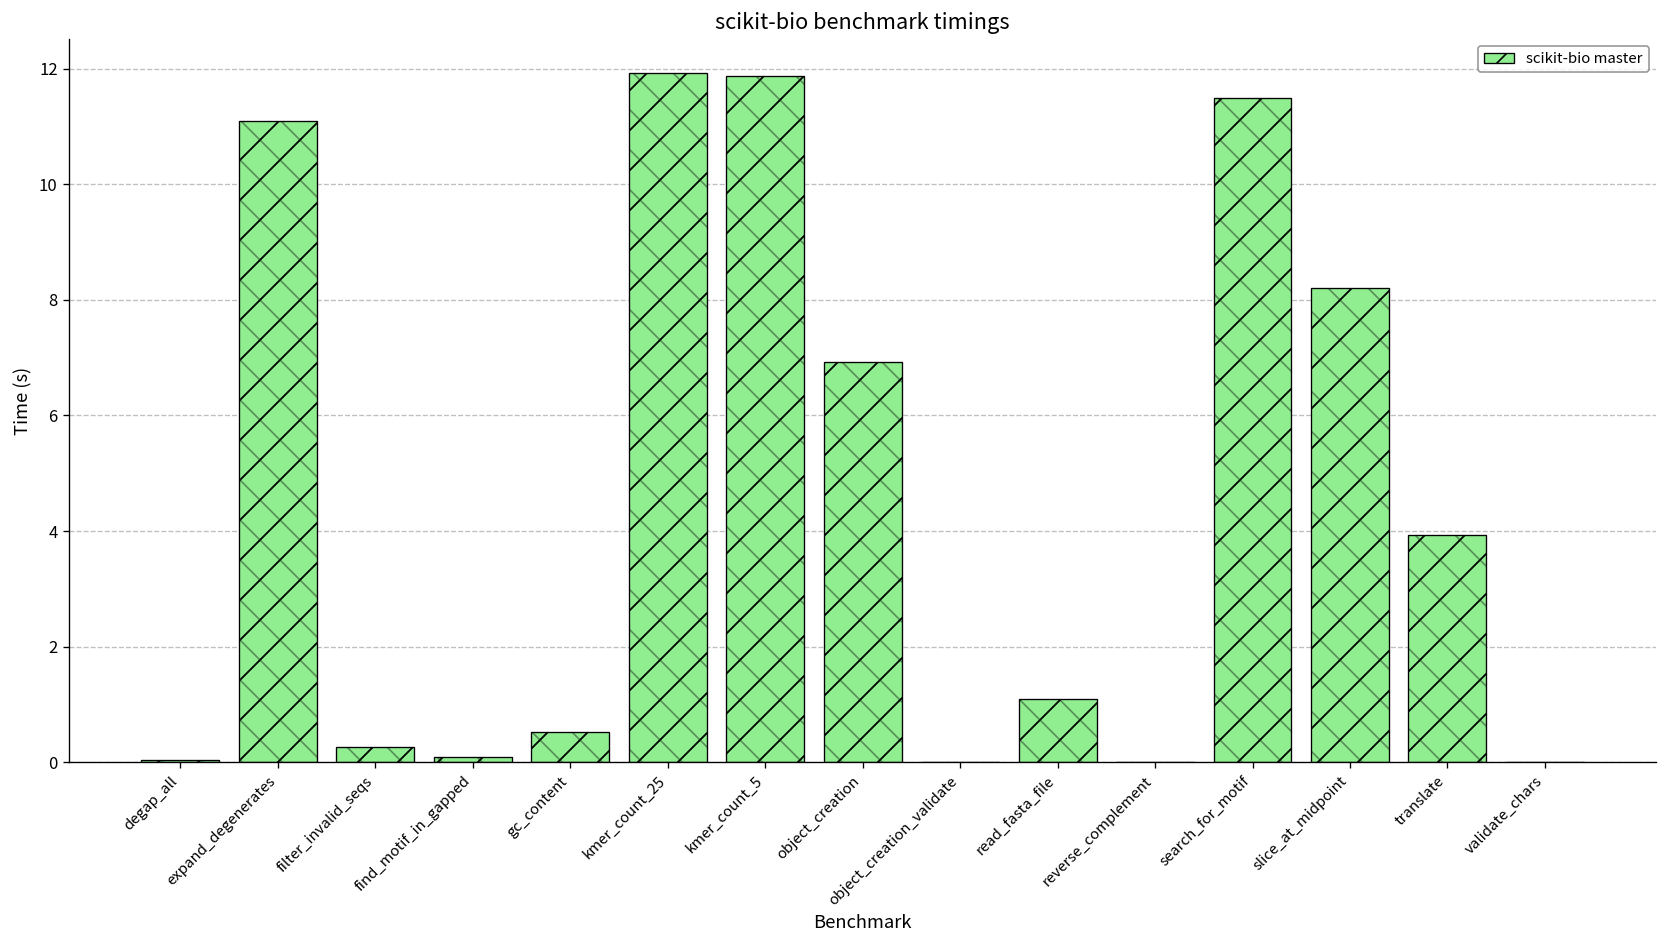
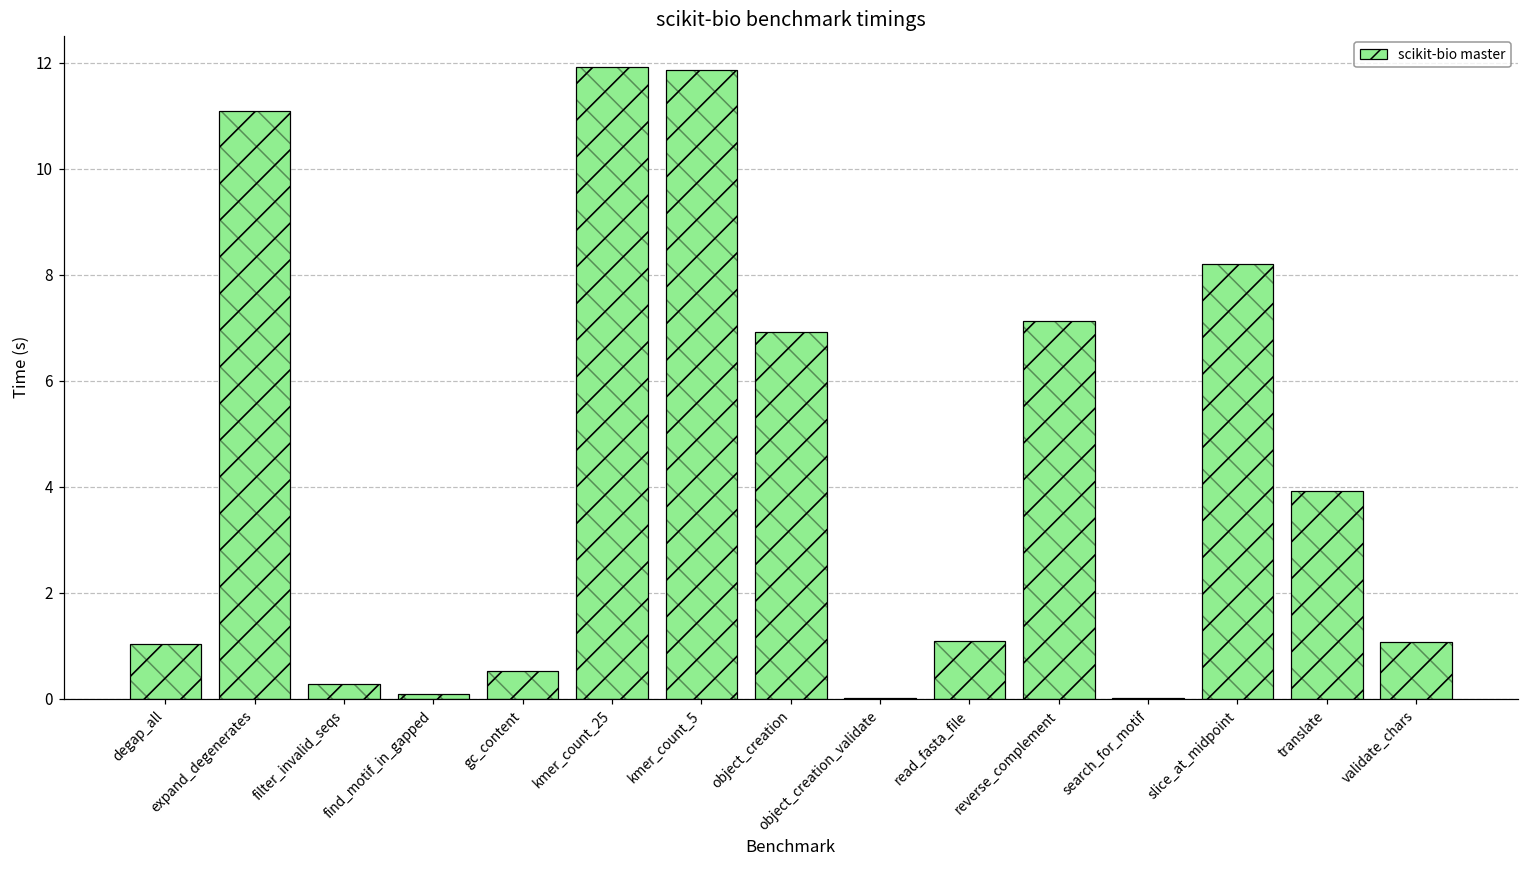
degap_all: 0.0 -> 1.0
reverse_complement: 0.0 -> 7.1
search_for_motif: 11.5 -> 0.0
validate_chars: 0.0 -> 1.1
